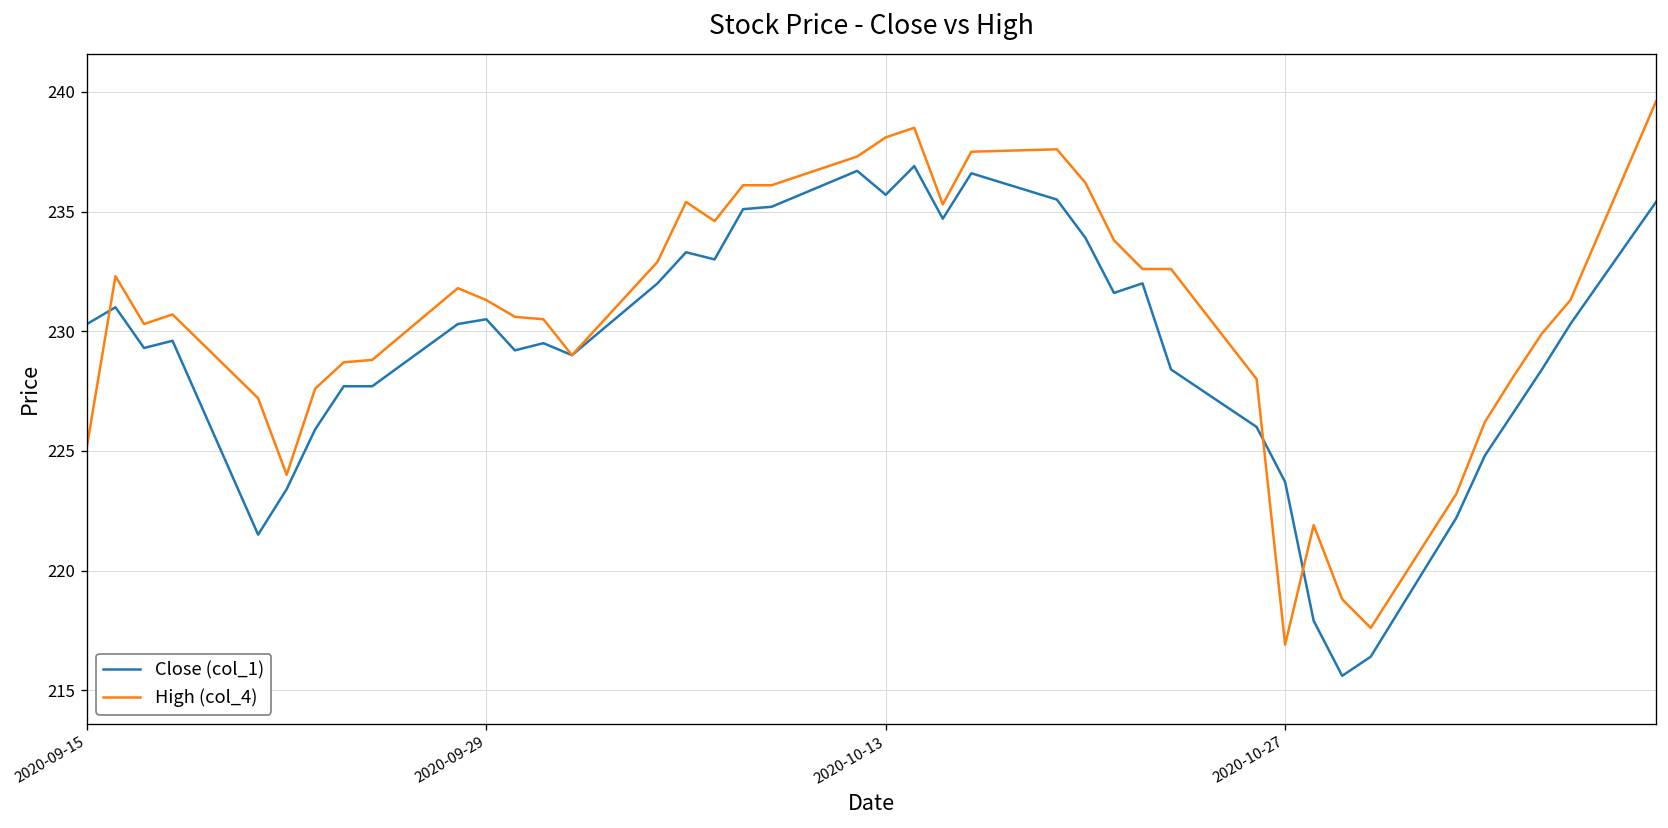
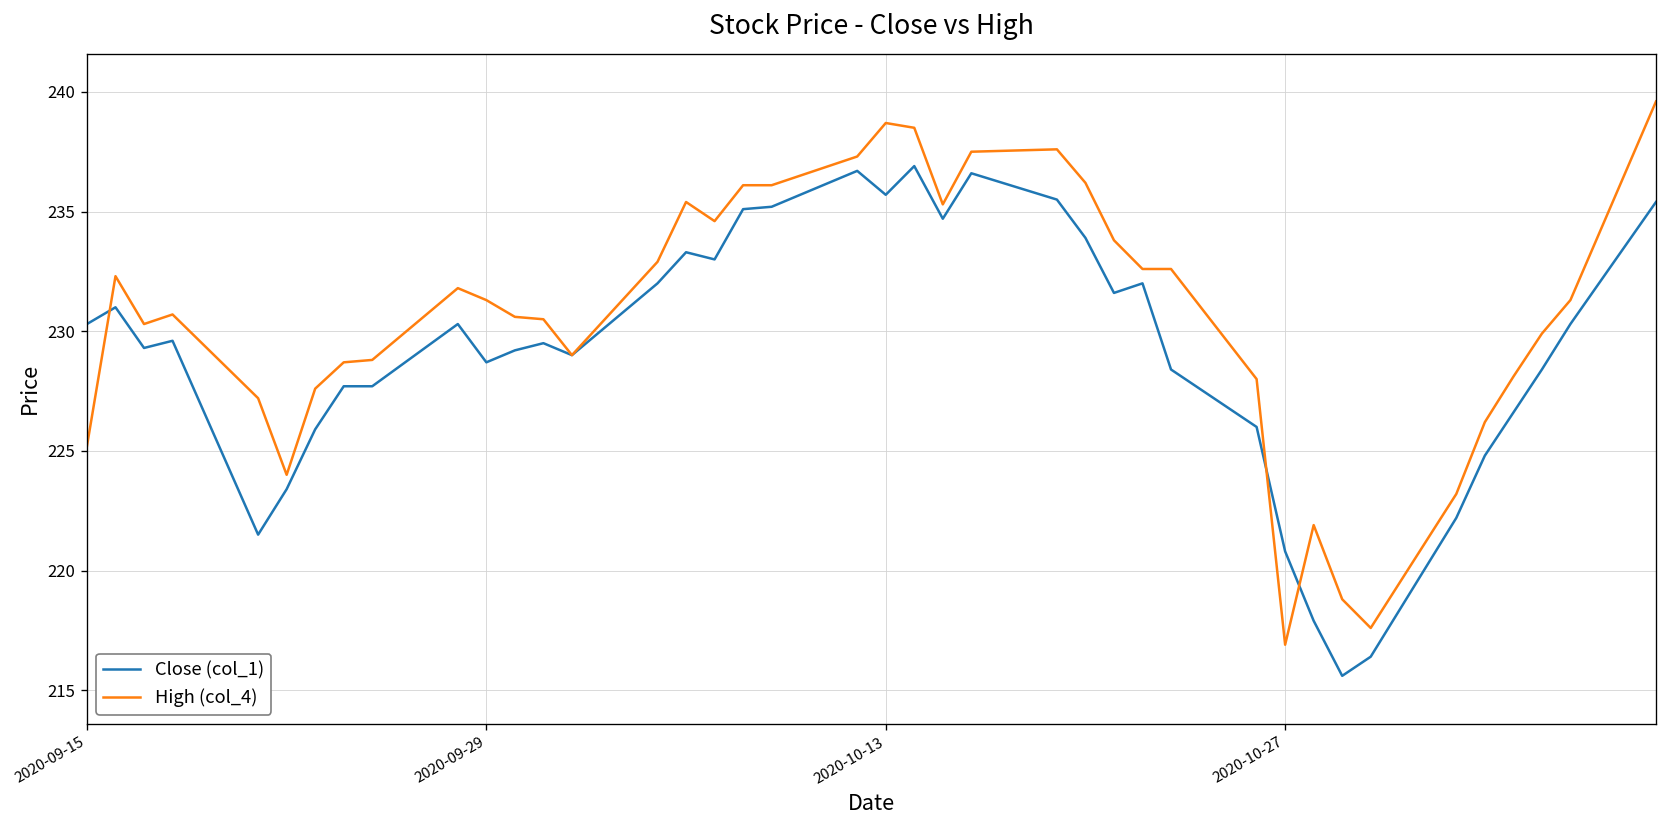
Close (col_1), 2020-09-29: 230.5 -> 228.7
High (col_4), 2020-10-13: 238.1 -> 238.7
Close (col_1), 2020-10-27: 223.7 -> 220.8
